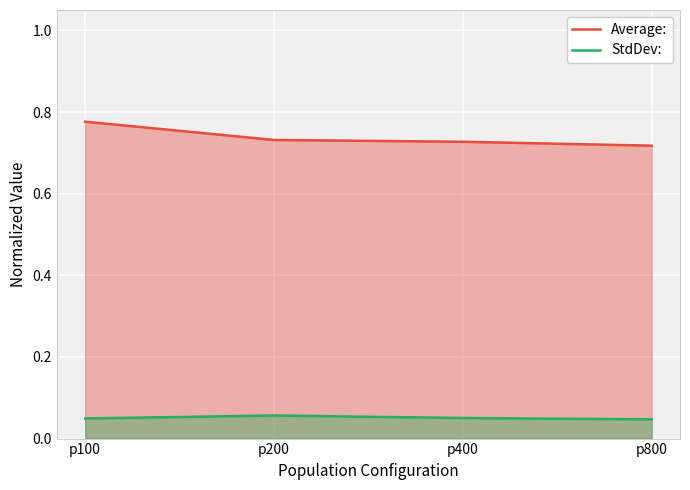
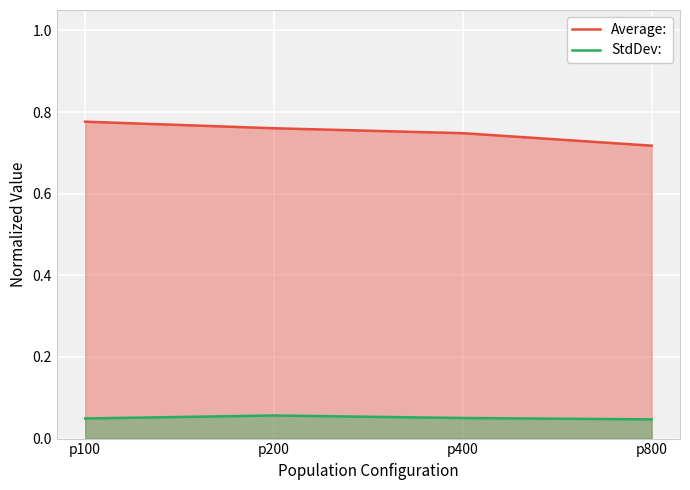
Average:, p200: 0.73 -> 0.76
Average:, p400: 0.73 -> 0.75
